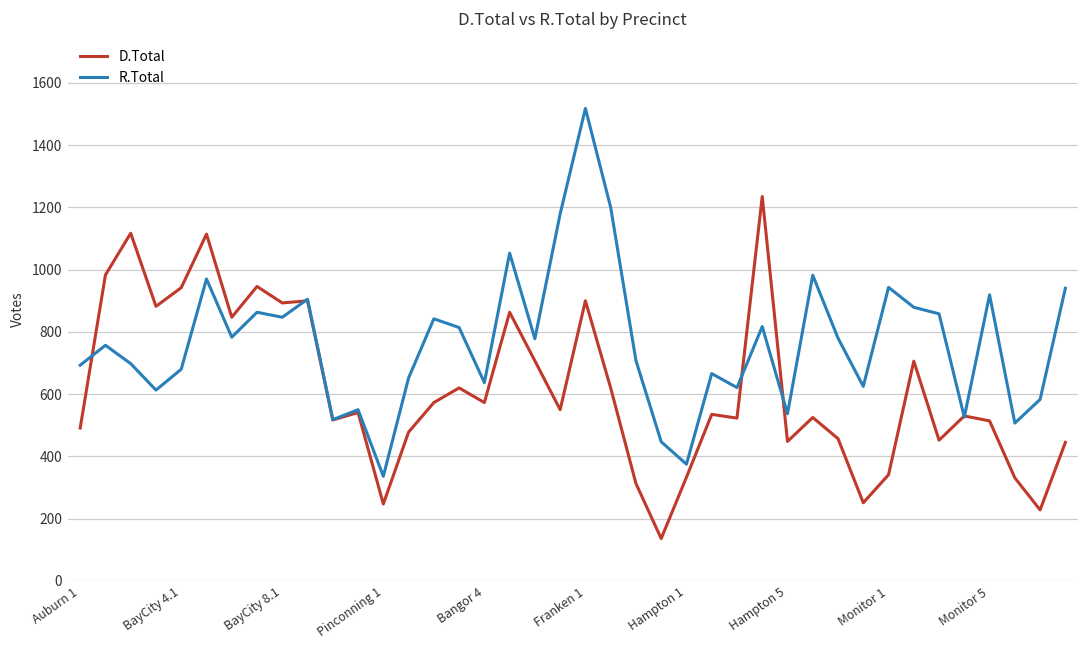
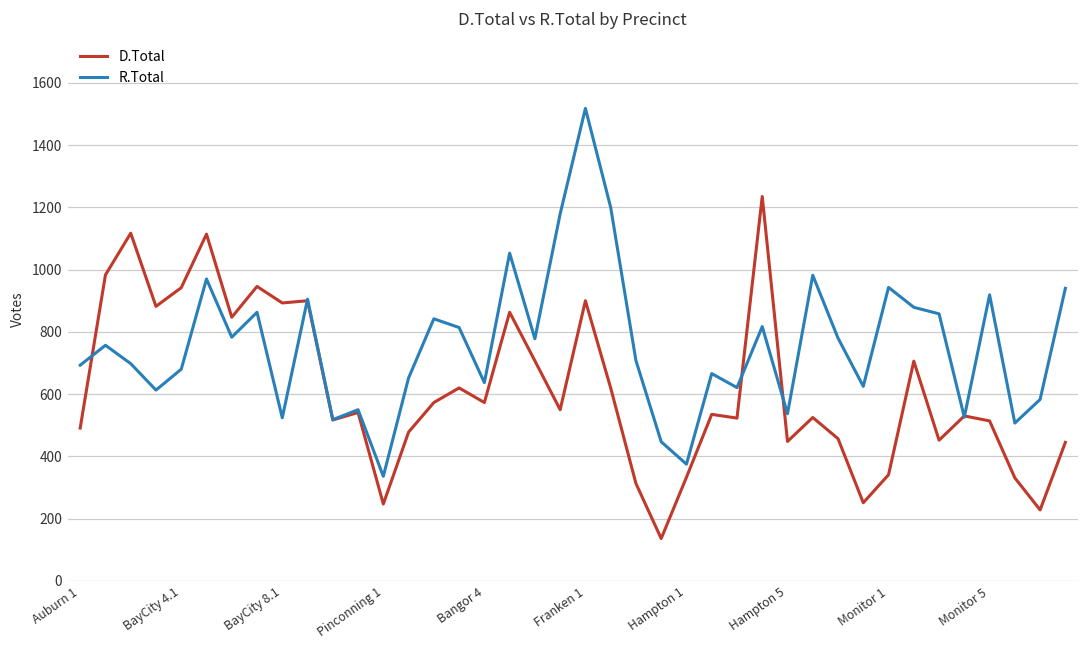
R.Total, BayCity 8.1: 850 -> 520
